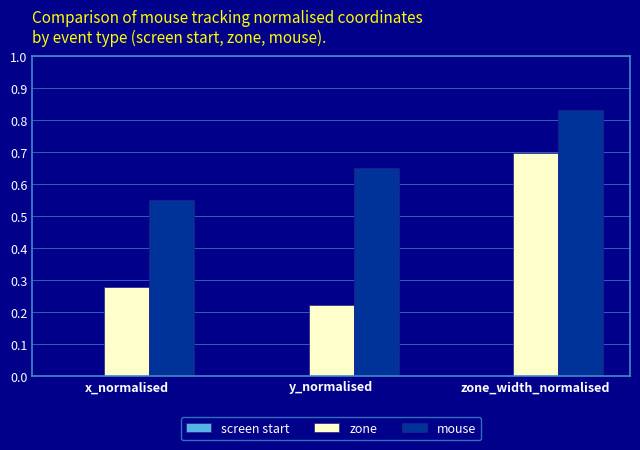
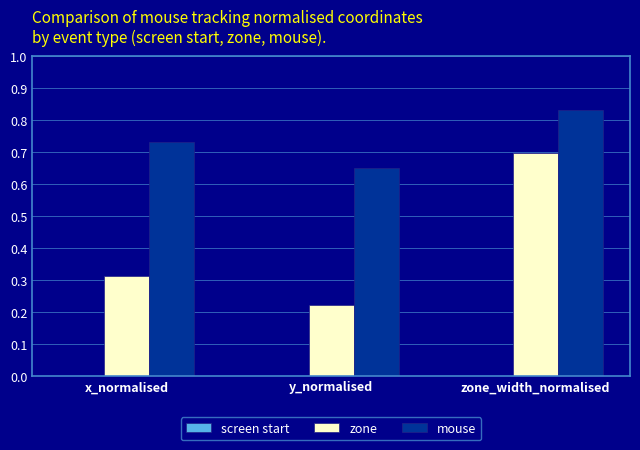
zone, x_normalised: 0.28 -> 0.31
mouse, x_normalised: 0.55 -> 0.73
